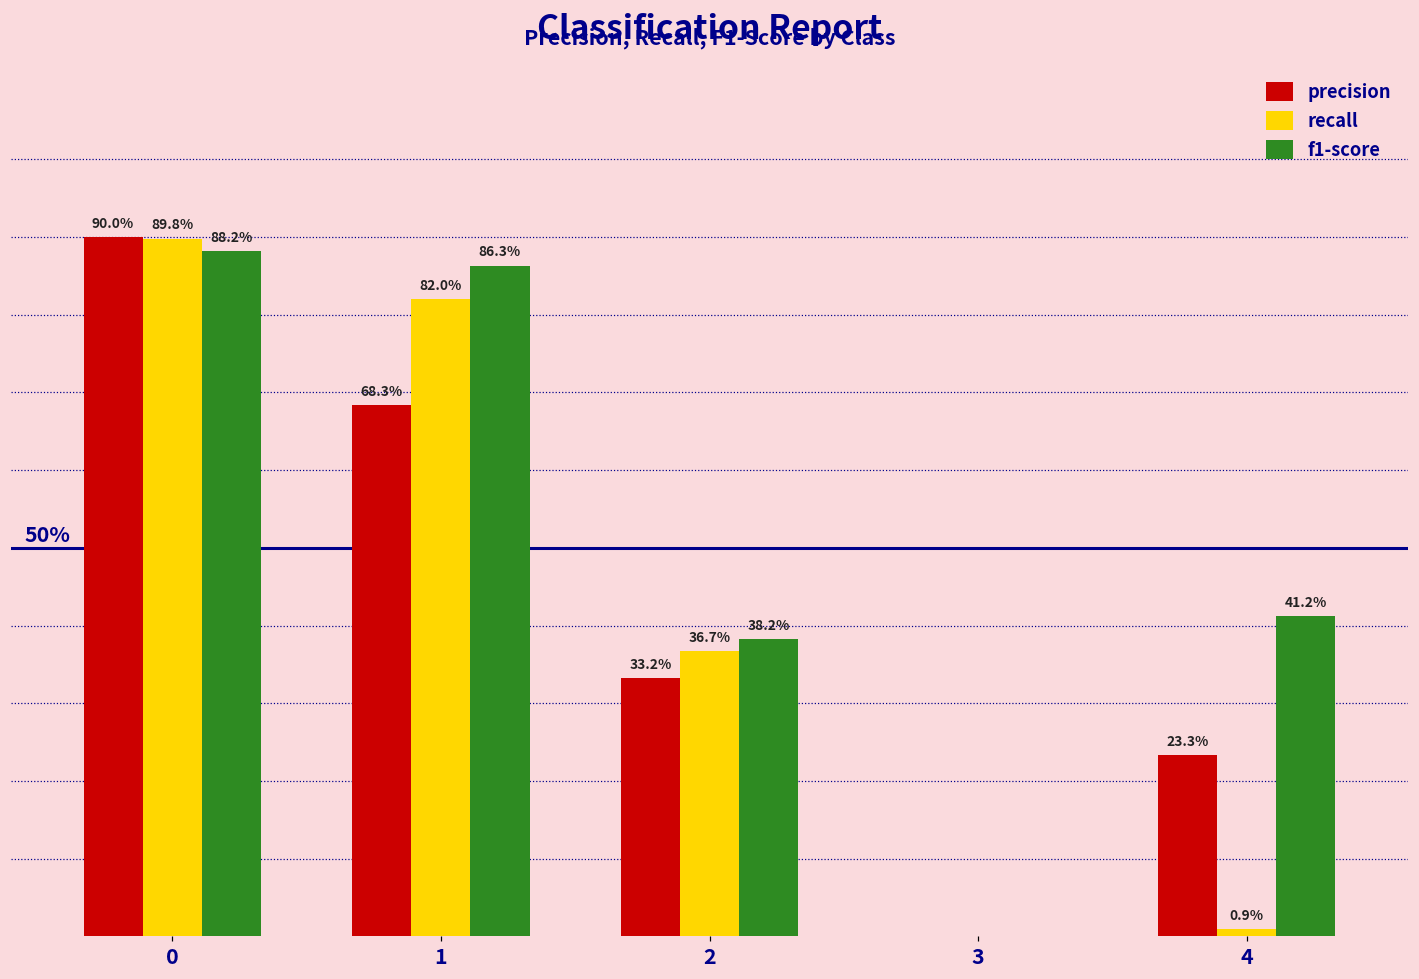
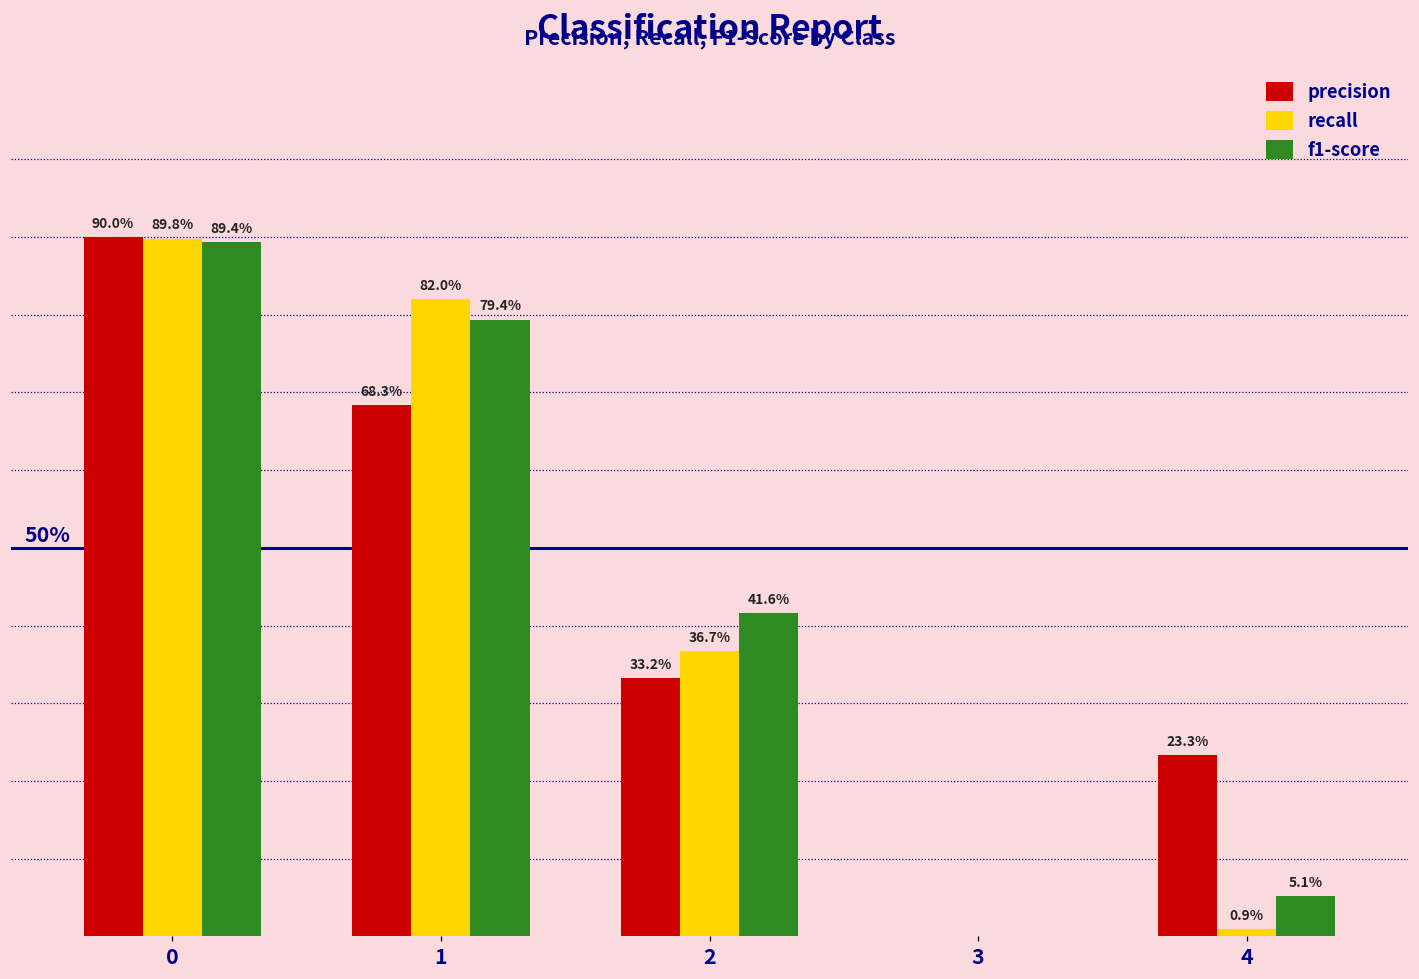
f1-score, 0: 88.2% -> 89.4%
f1-score, 1: 86.3% -> 79.4%
f1-score, 2: 38.2% -> 41.6%
f1-score, 4: 41.2% -> 5.1%
